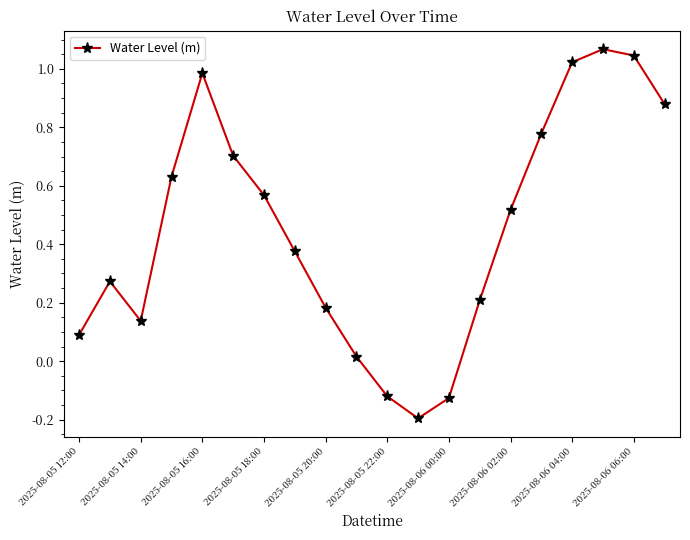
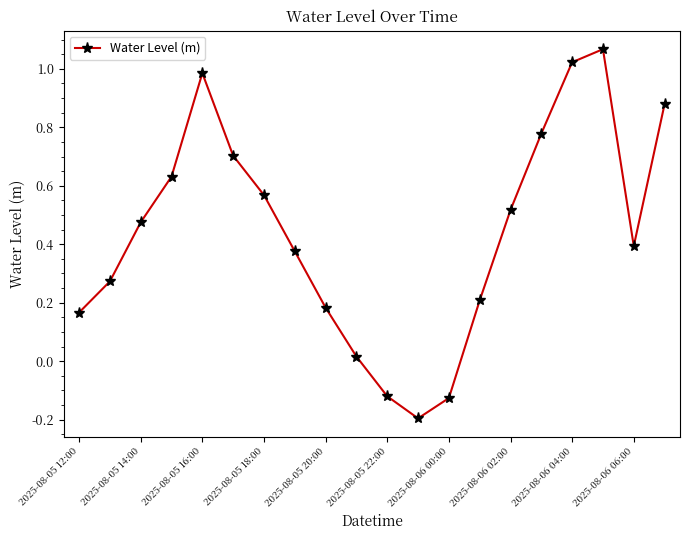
2025-08-05 12:00: 0.09 -> 0.17
2025-08-05 14:00: 0.14 -> 0.47
2025-08-06 06:00: 1.05 -> 0.39
